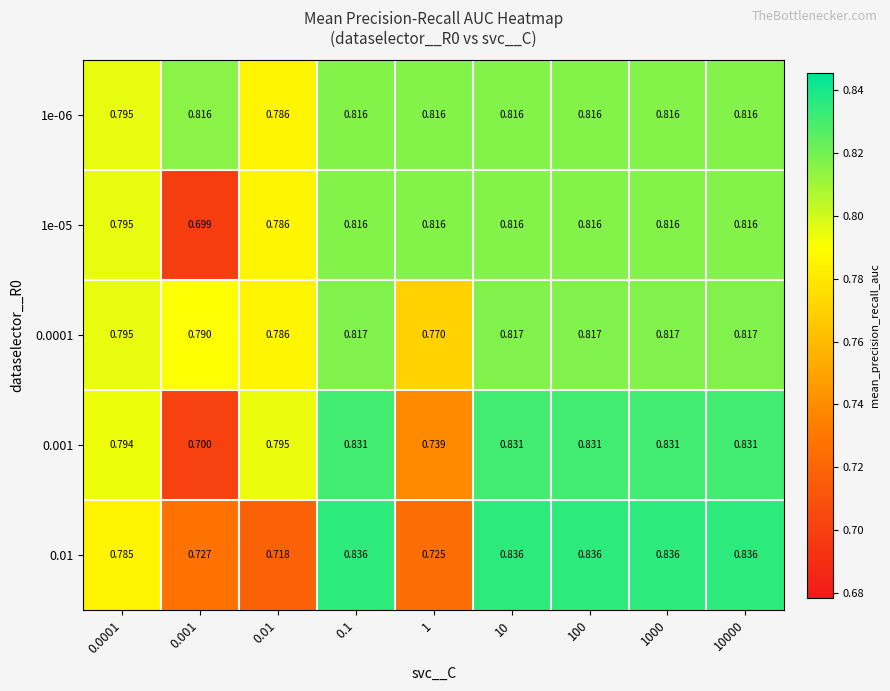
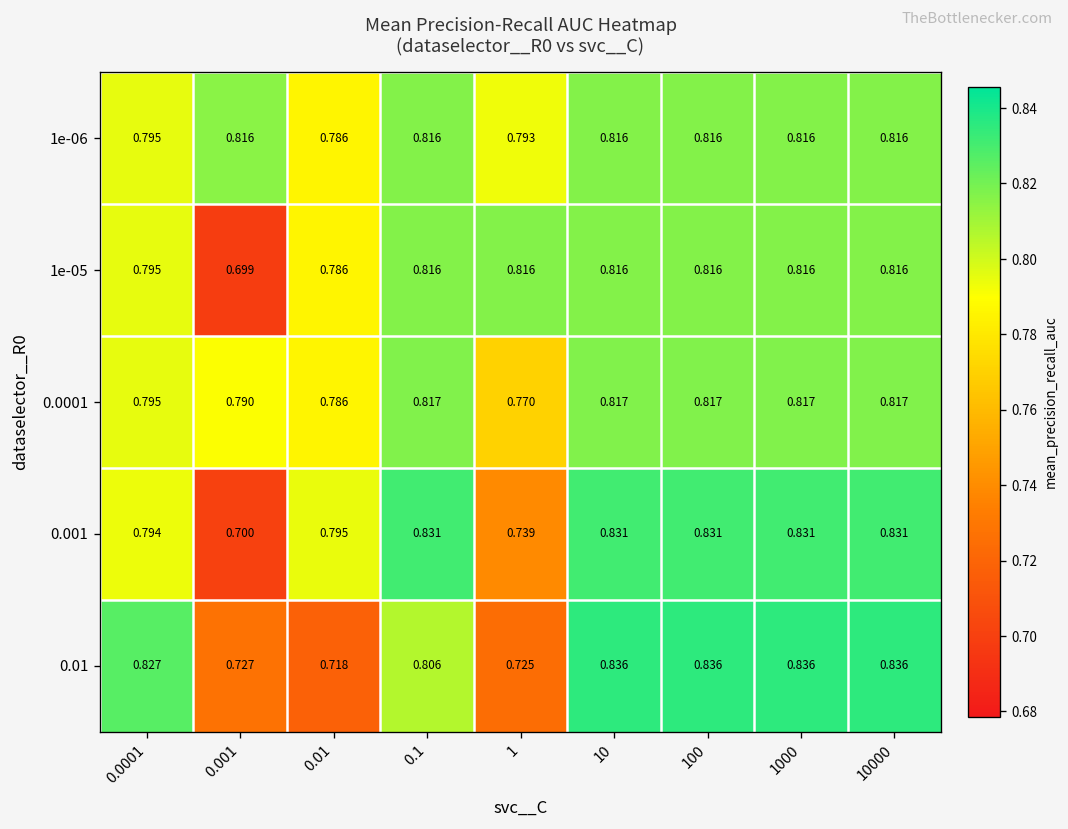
1e-06, 1: 0.816 -> 0.793
0.01, 0.0001: 0.785 -> 0.827
0.01, 0.1: 0.836 -> 0.806
